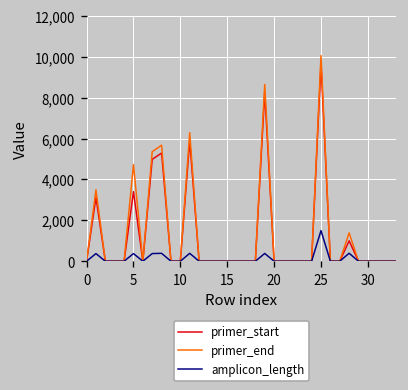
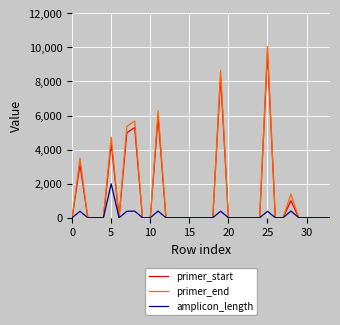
primer_start, 5: 3,400 -> 4,400
amplicon_length, 5: 400 -> 2,000
amplicon_length, 25: 1,500 -> 400
